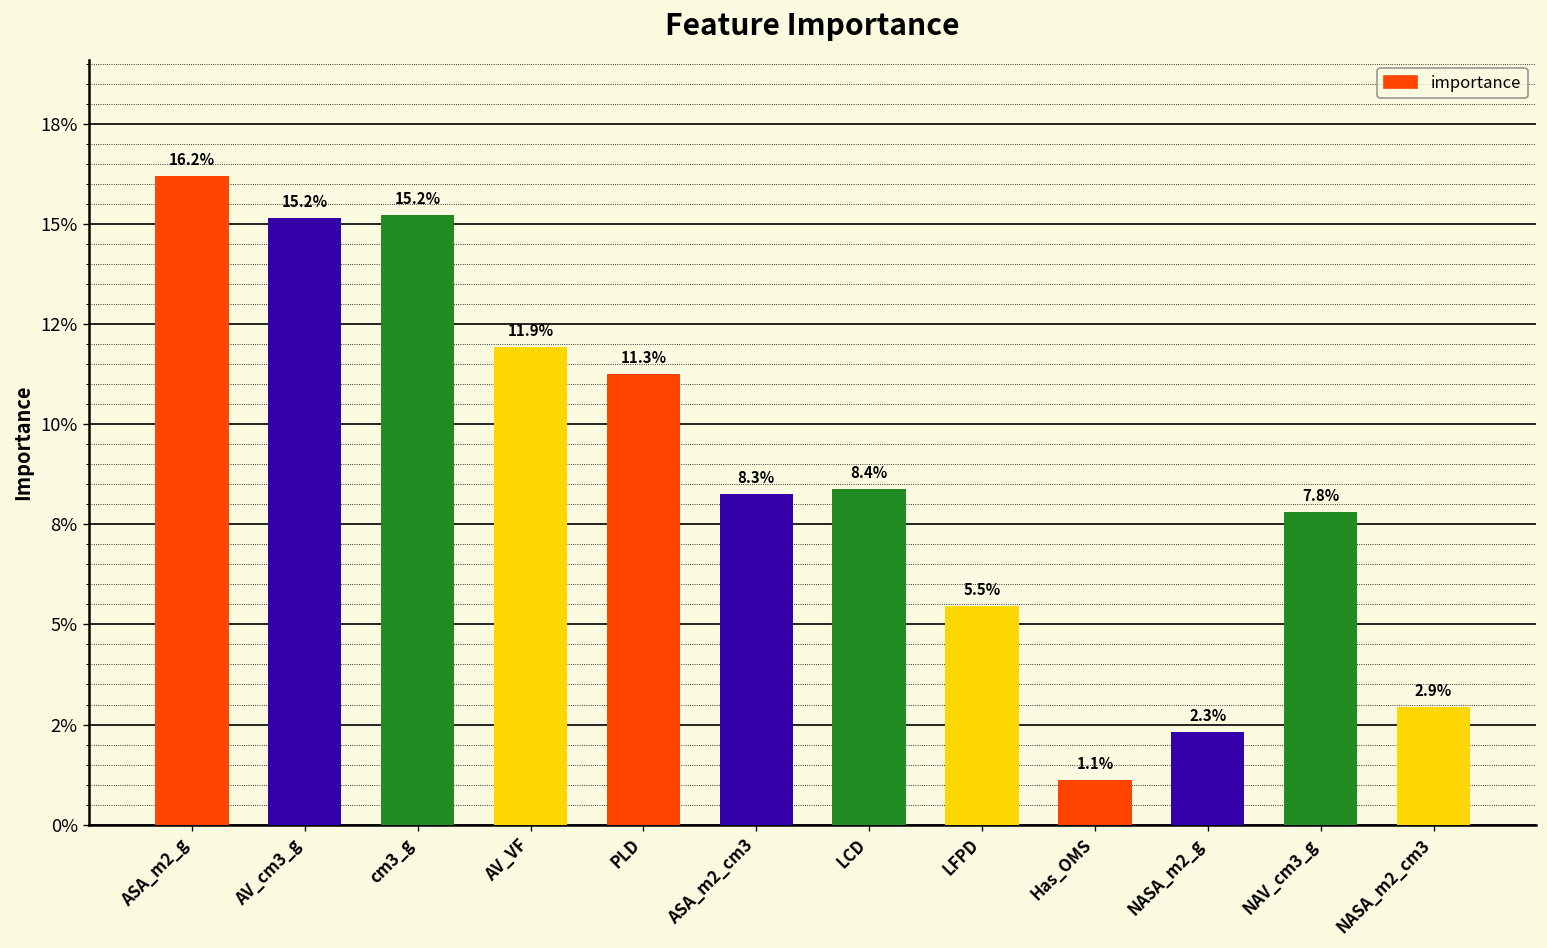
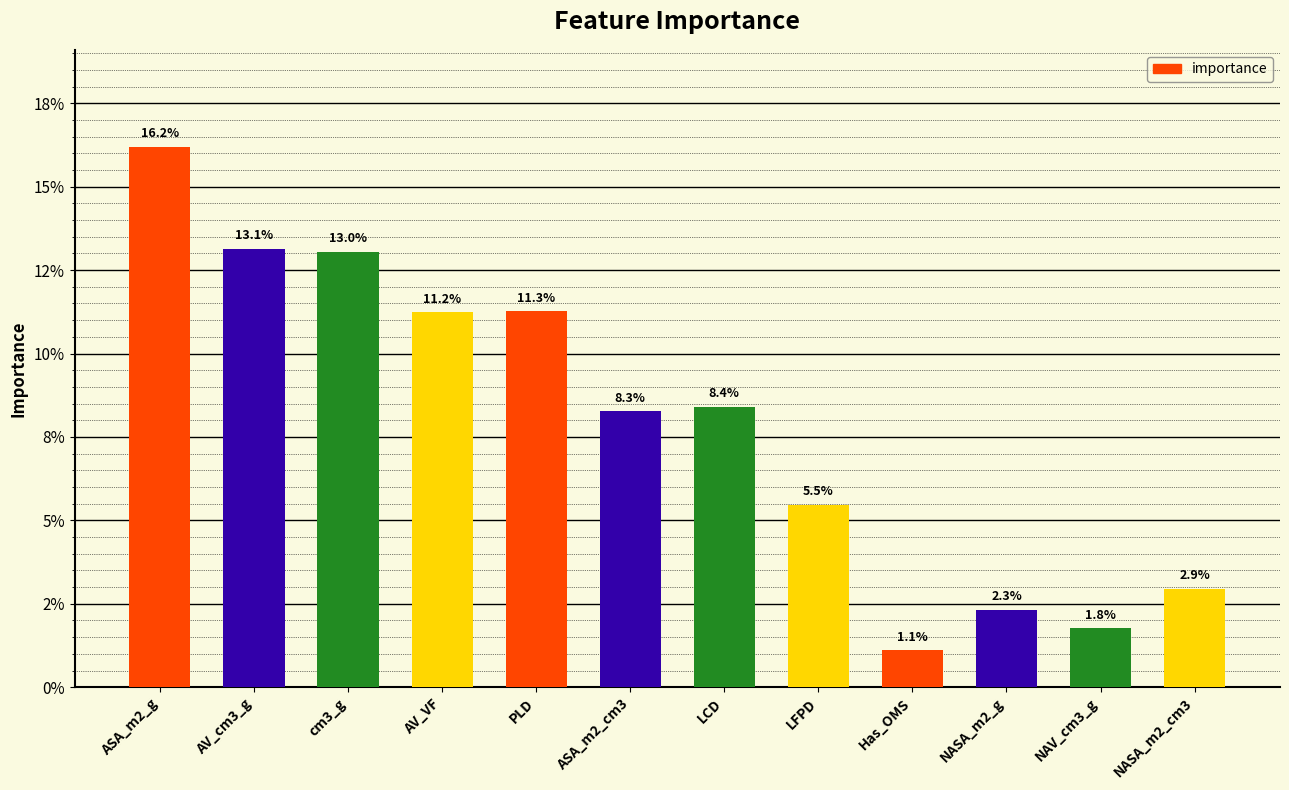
AV_cm3_g: 15.2% -> 13.1%
cm3_g: 15.2% -> 13.0%
AV_VF: 11.9% -> 11.2%
NAV_cm3_g: 7.8% -> 1.8%
